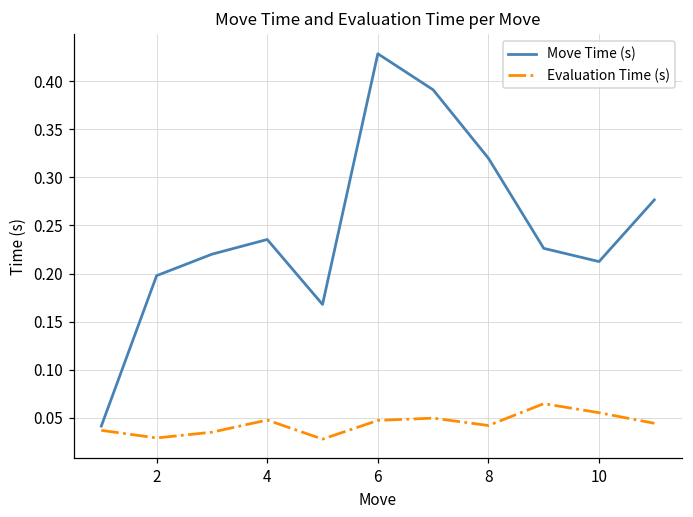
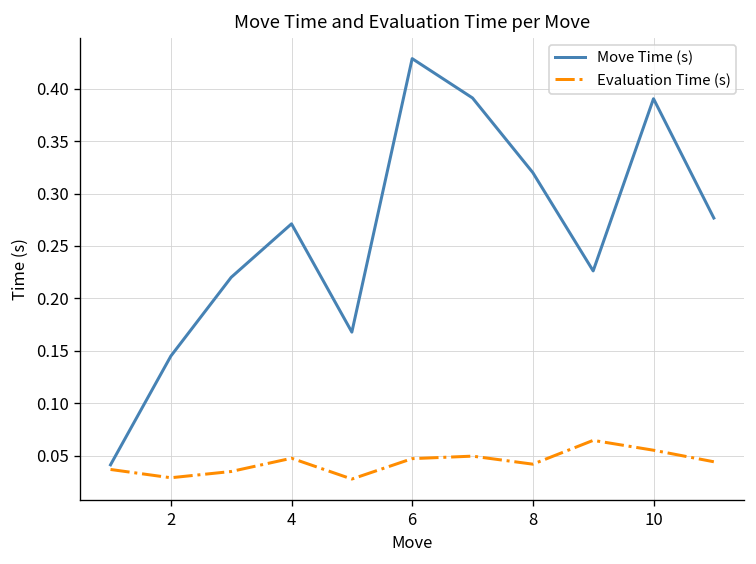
Move Time (s), 2: 0.20 -> 0.14
Move Time (s), 4: 0.24 -> 0.27
Move Time (s), 10: 0.21 -> 0.39
